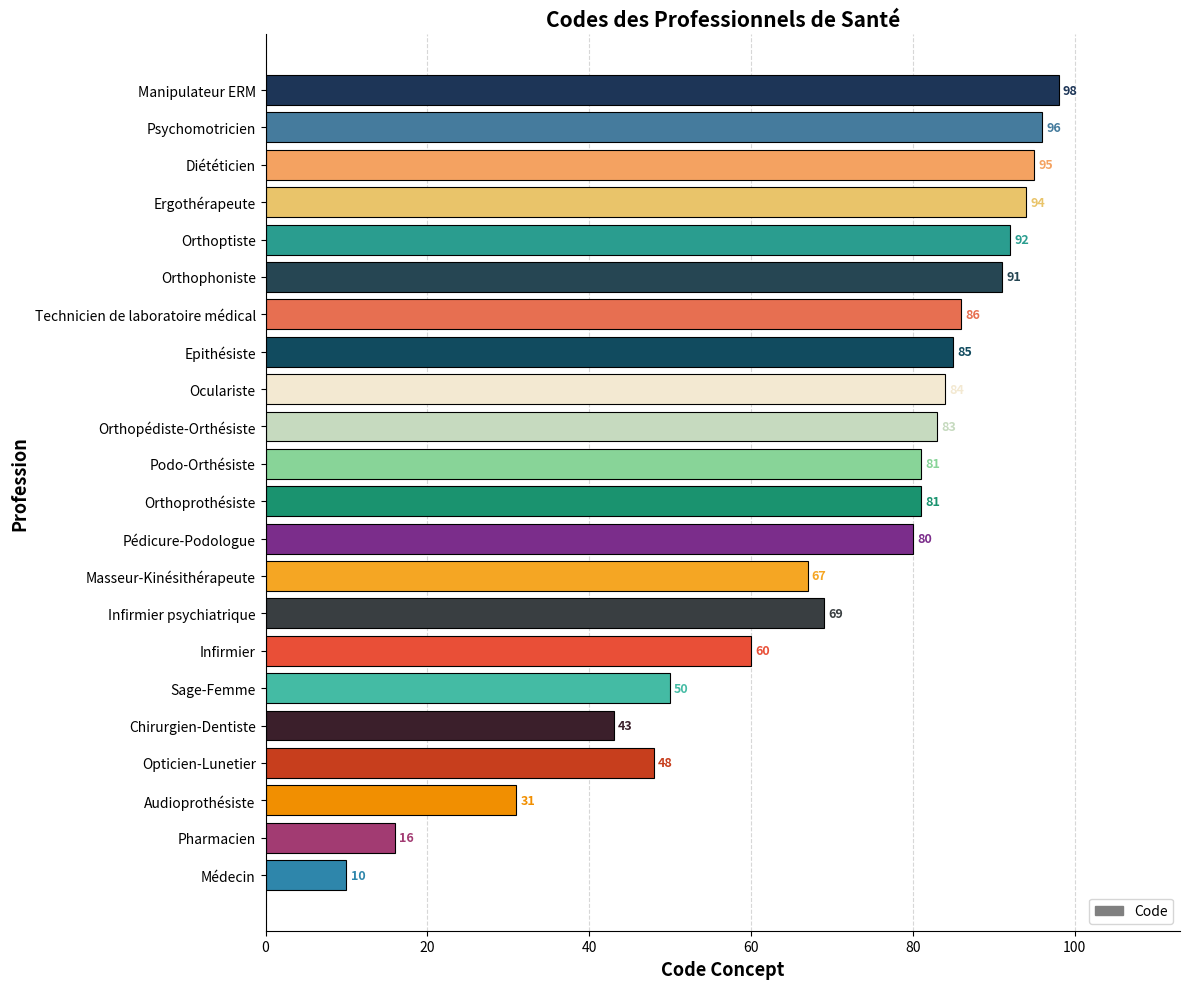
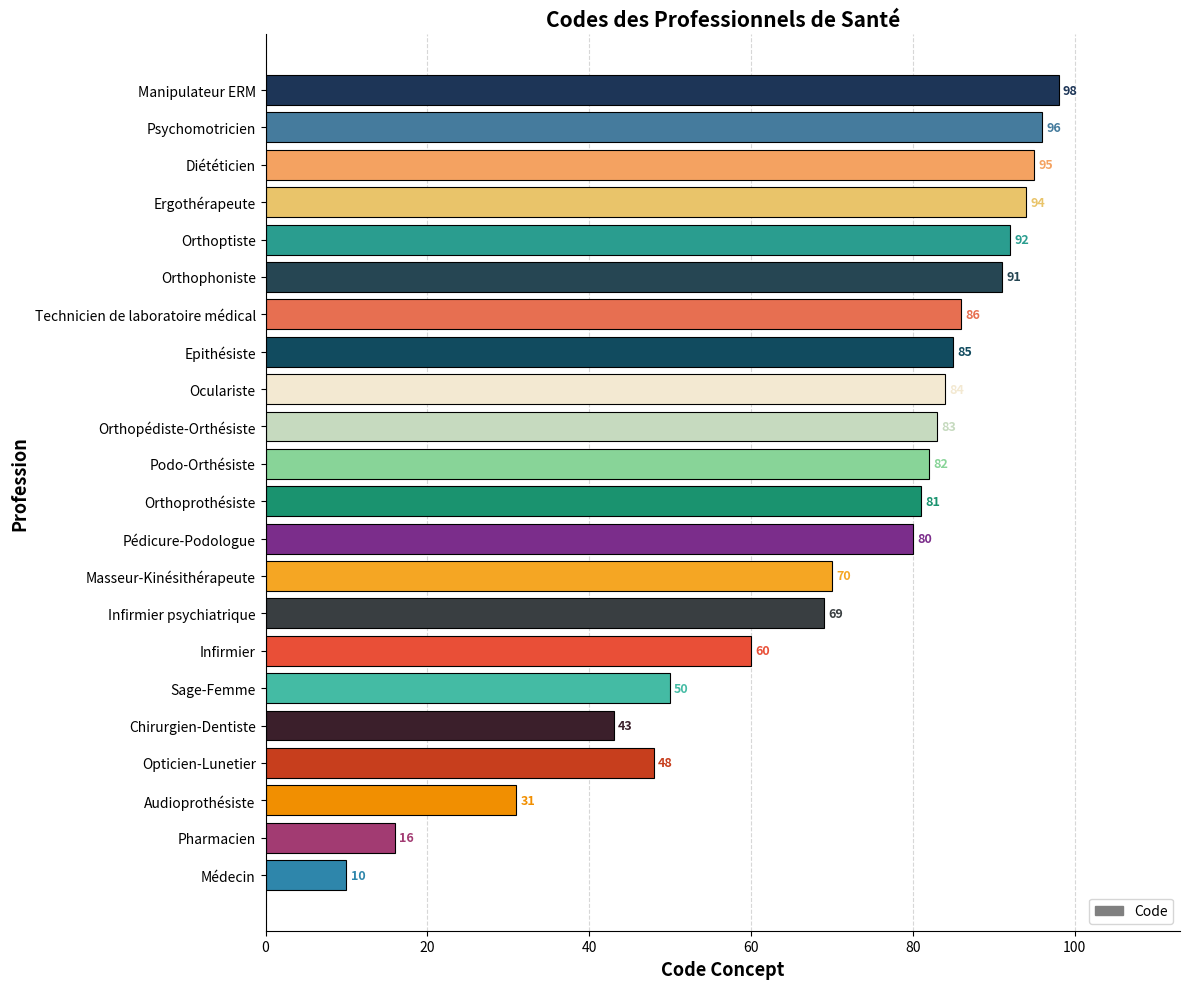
Podo-Orthésiste: 81 -> 82
Masseur-Kinésithérapeute: 67 -> 70
